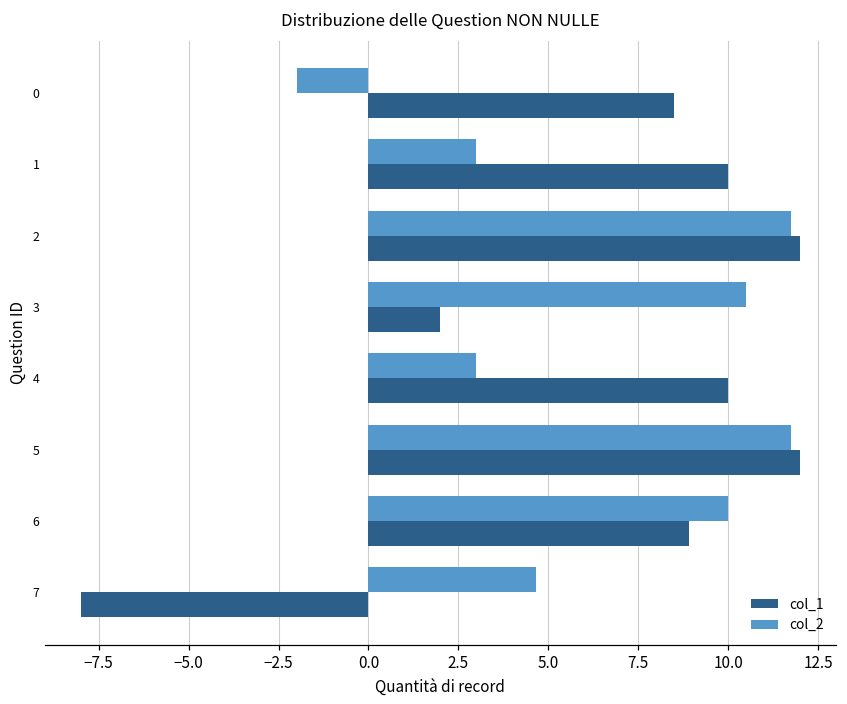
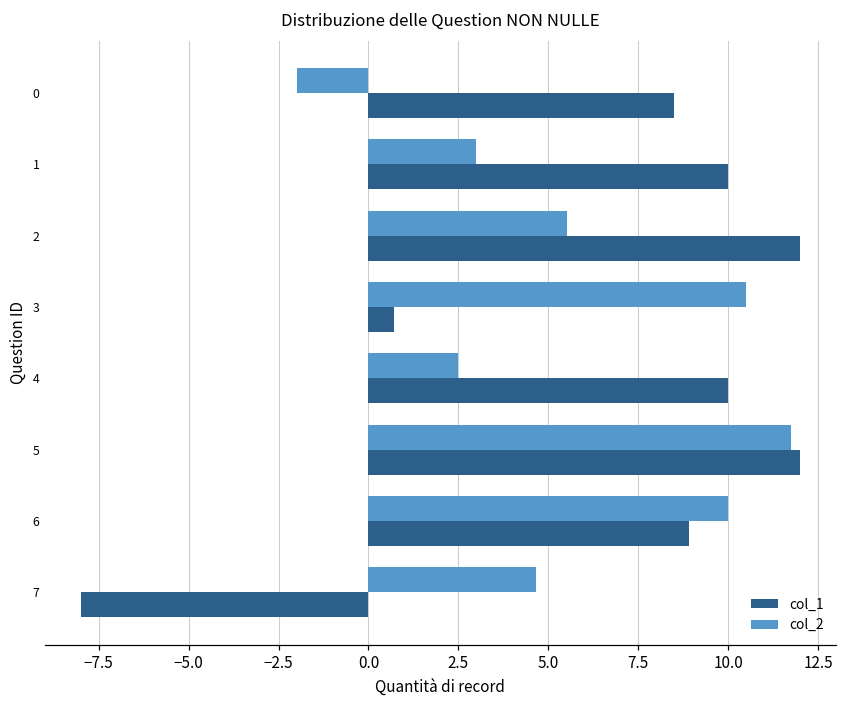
col_2, 2: 11.8 -> 5.5
col_1, 3: 2.0 -> 0.7
col_2, 4: 3.0 -> 2.5
